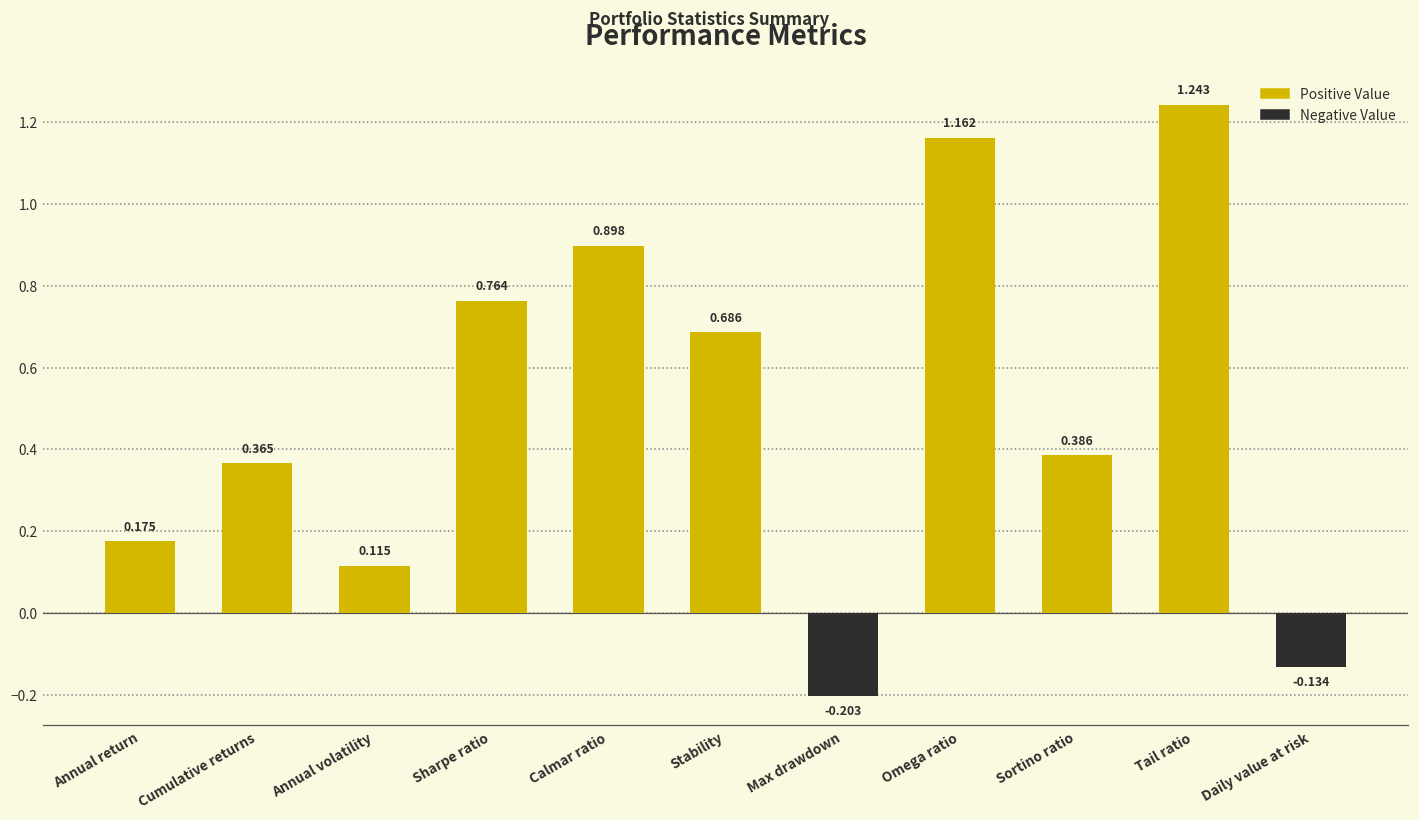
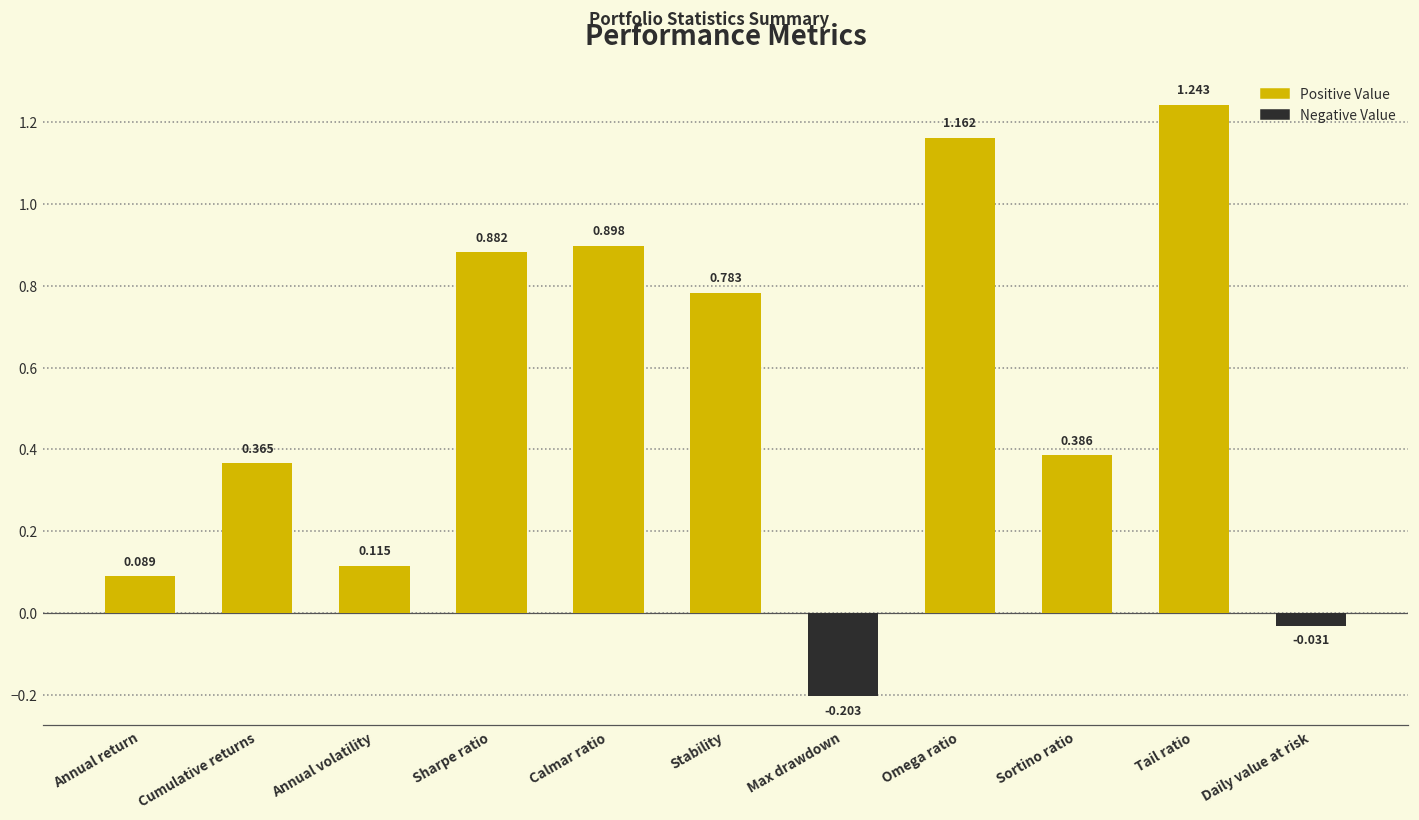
Annual return: 0.175 -> 0.089
Sharpe ratio: 0.764 -> 0.882
Stability: 0.686 -> 0.783
Daily value at risk: -0.134 -> -0.031
